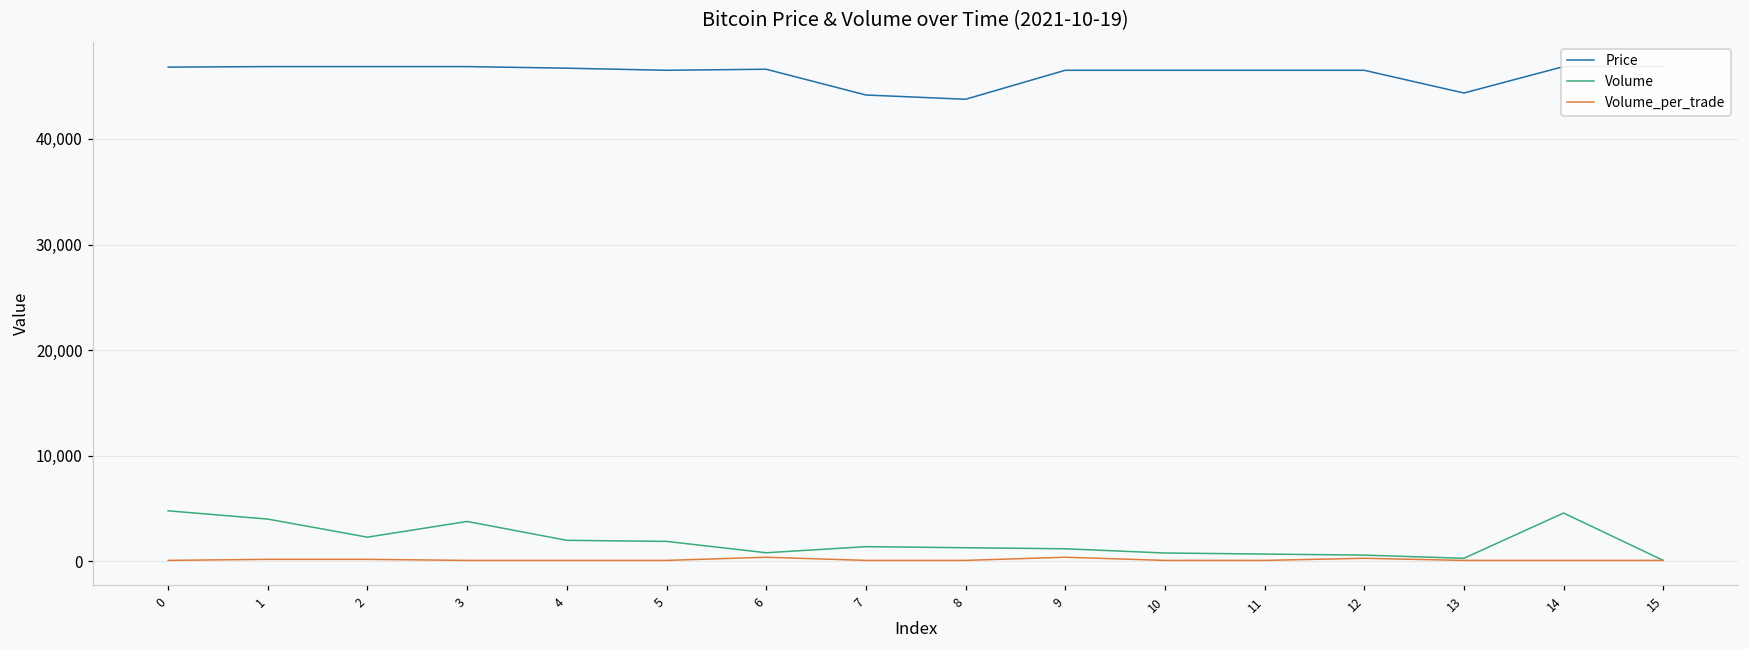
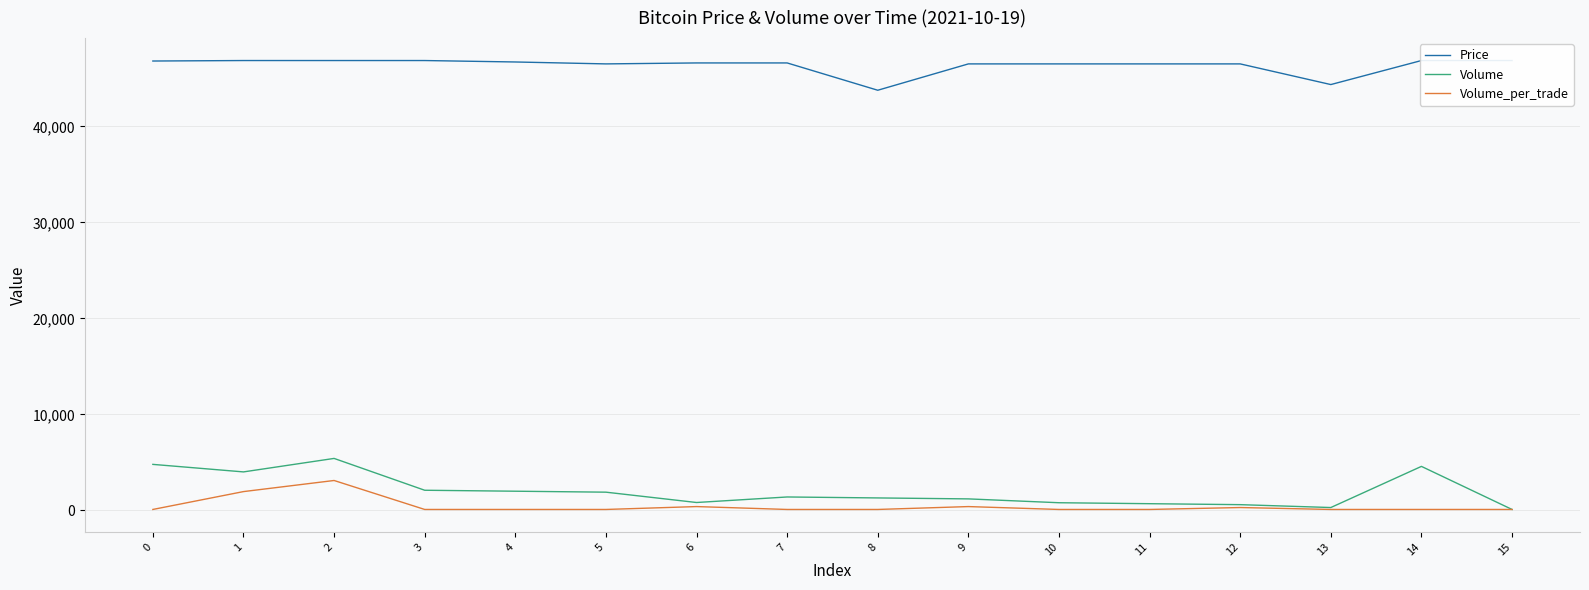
Volume_per_trade, 1: 0 -> 2,000
Volume, 2: 2,000 -> 5,000
Volume_per_trade, 2: 0 -> 3,000
Volume, 3: 4,000 -> 2,000
Price, 7: 44,000 -> 47,000
